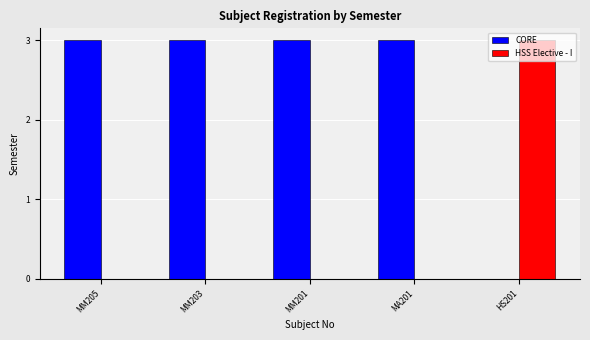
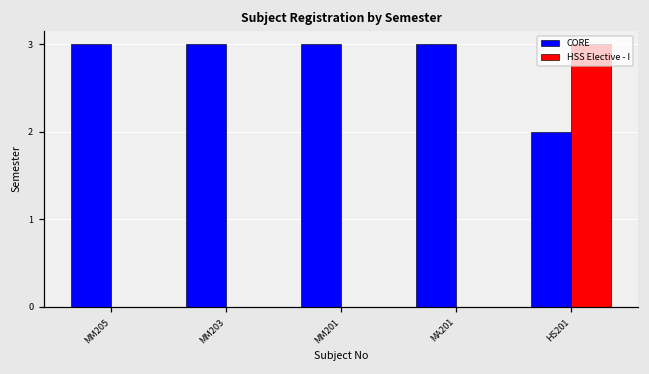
CORE, HS201: 0 -> 2
